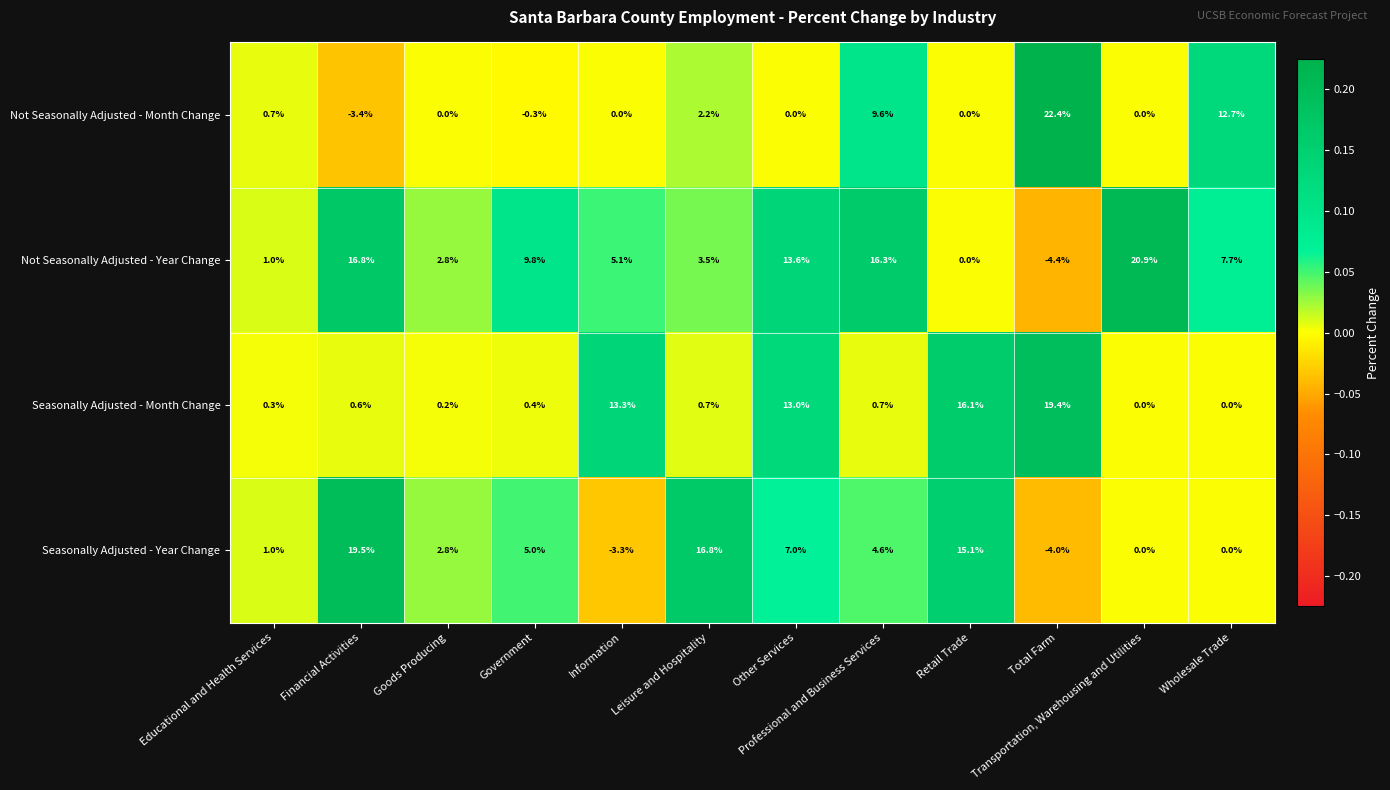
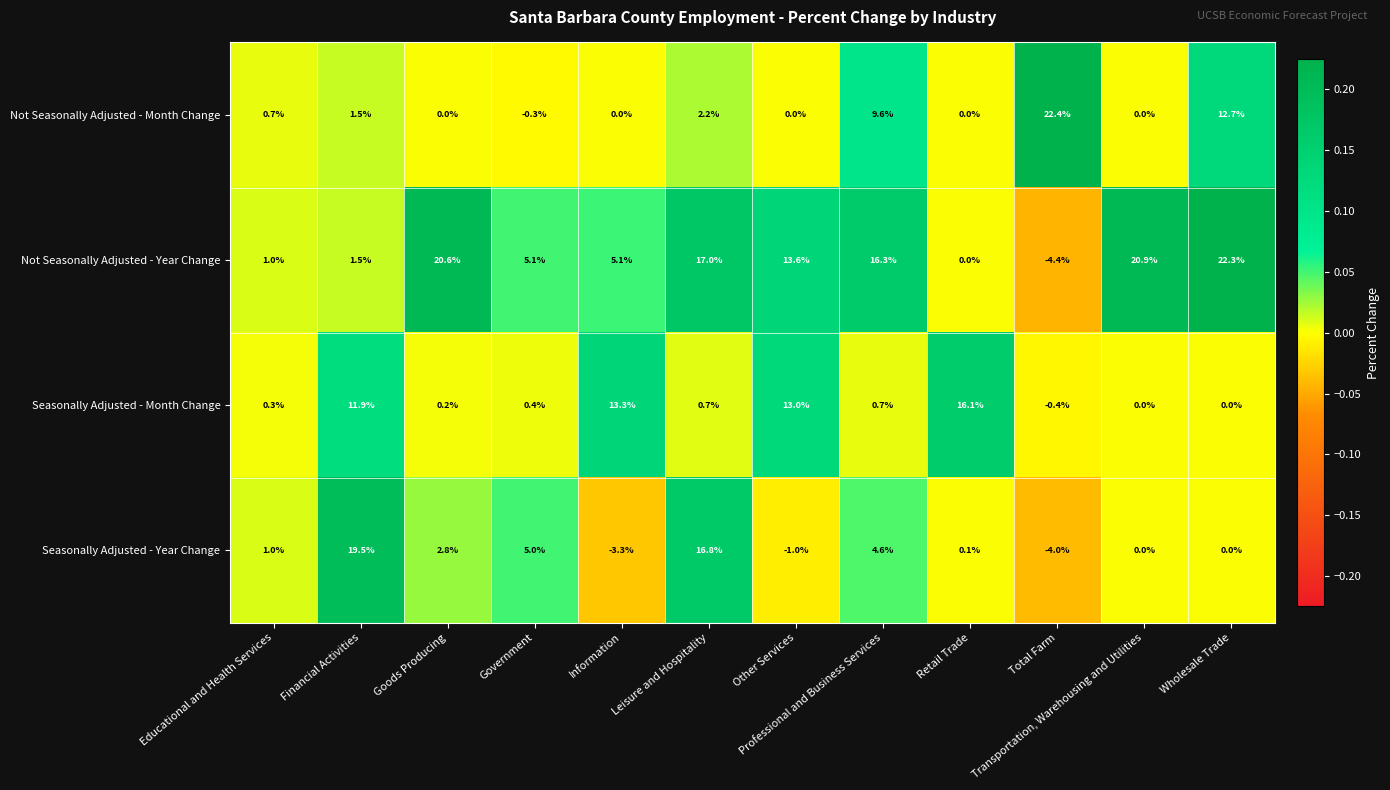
Not Seasonally Adjusted - Month Change, Financial Activities: -3.4% -> 1.5%
Not Seasonally Adjusted - Year Change, Financial Activities: 16.8% -> 1.5%
Not Seasonally Adjusted - Year Change, Goods Producing: 2.8% -> 20.6%
Not Seasonally Adjusted - Year Change, Government: 9.8% -> 5.1%
Not Seasonally Adjusted - Year Change, Leisure and Hospitality: 3.5% -> 17.0%
Not Seasonally Adjusted - Year Change, Wholesale Trade: 7.7% -> 22.3%
Seasonally Adjusted - Month Change, Financial Activities: 0.6% -> 11.9%
Seasonally Adjusted - Month Change, Total Farm: 19.4% -> -0.4%
Seasonally Adjusted - Year Change, Other Services: 7.0% -> -1.0%
Seasonally Adjusted - Year Change, Retail Trade: 15.1% -> 0.1%
